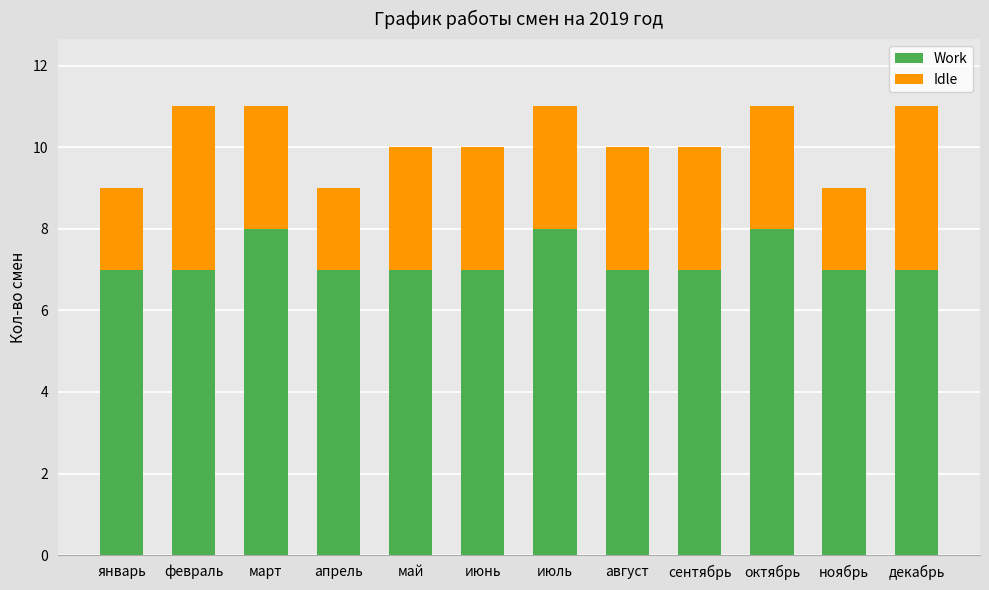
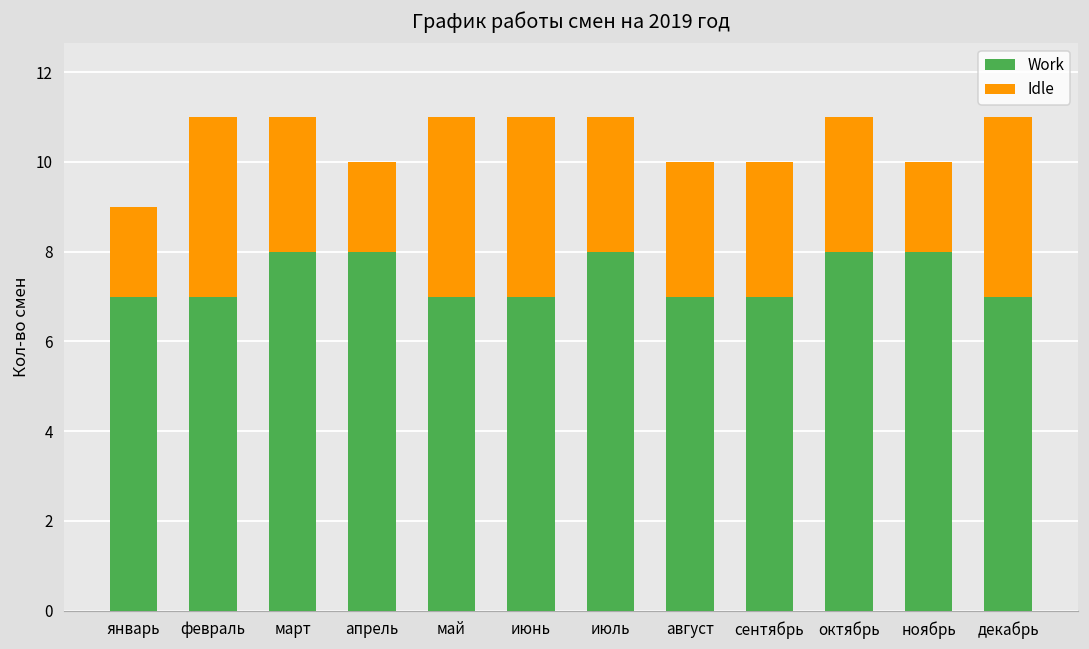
Work, апрель: 7 -> 8
Idle, май: 3 -> 4
Idle, июнь: 3 -> 4
Work, ноябрь: 7 -> 8
